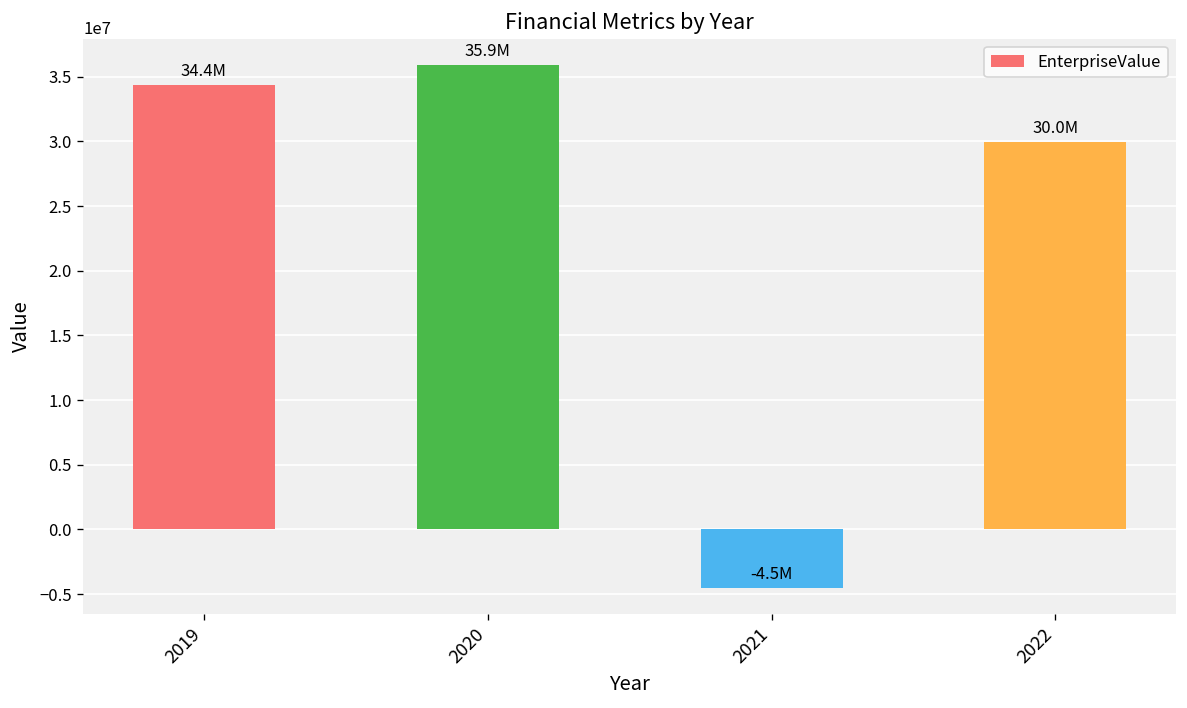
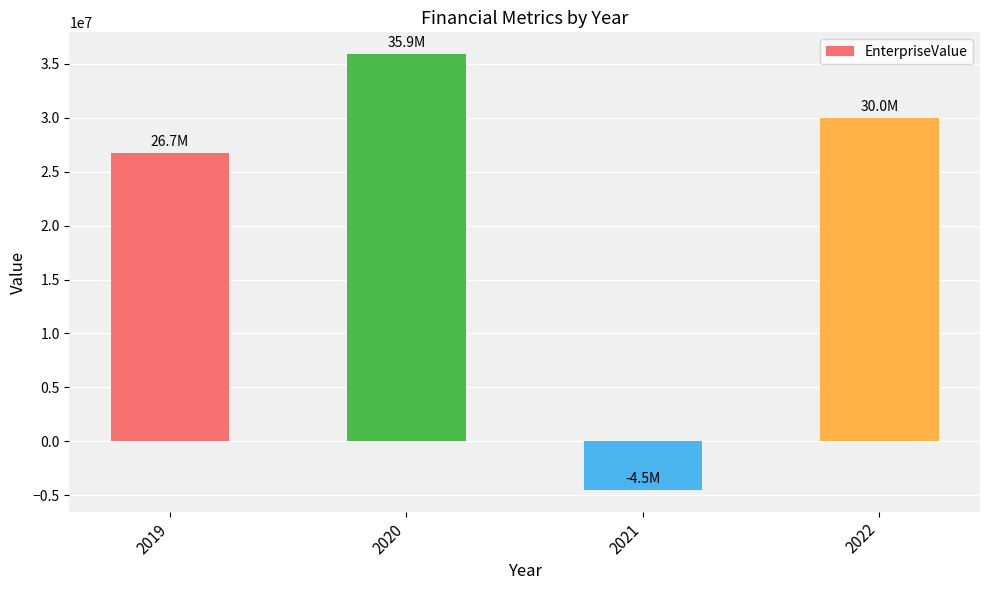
2019: 34.4M -> 26.7M
